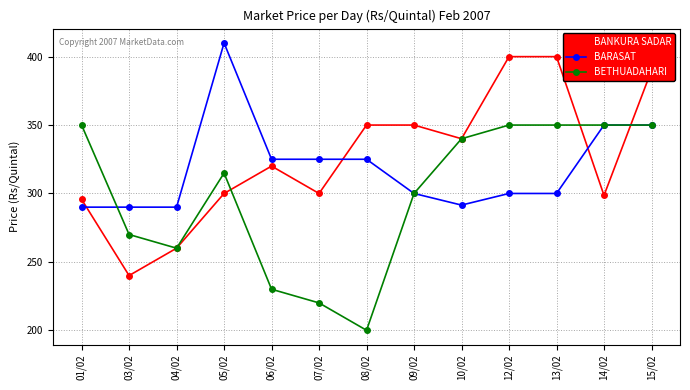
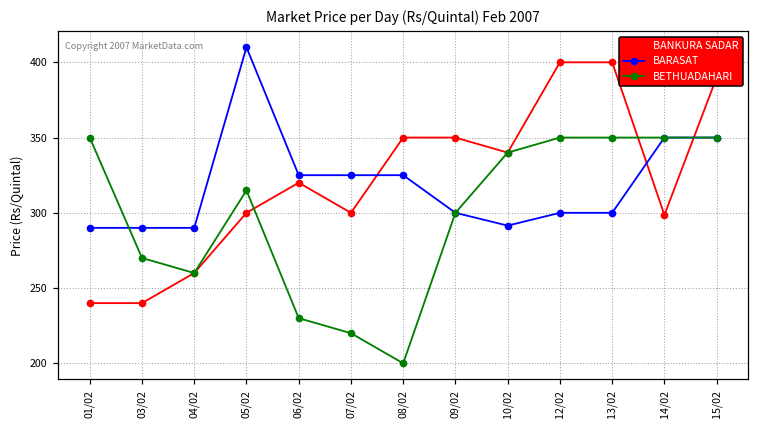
BANKURA SADAR, 01/02: 296 -> 240
